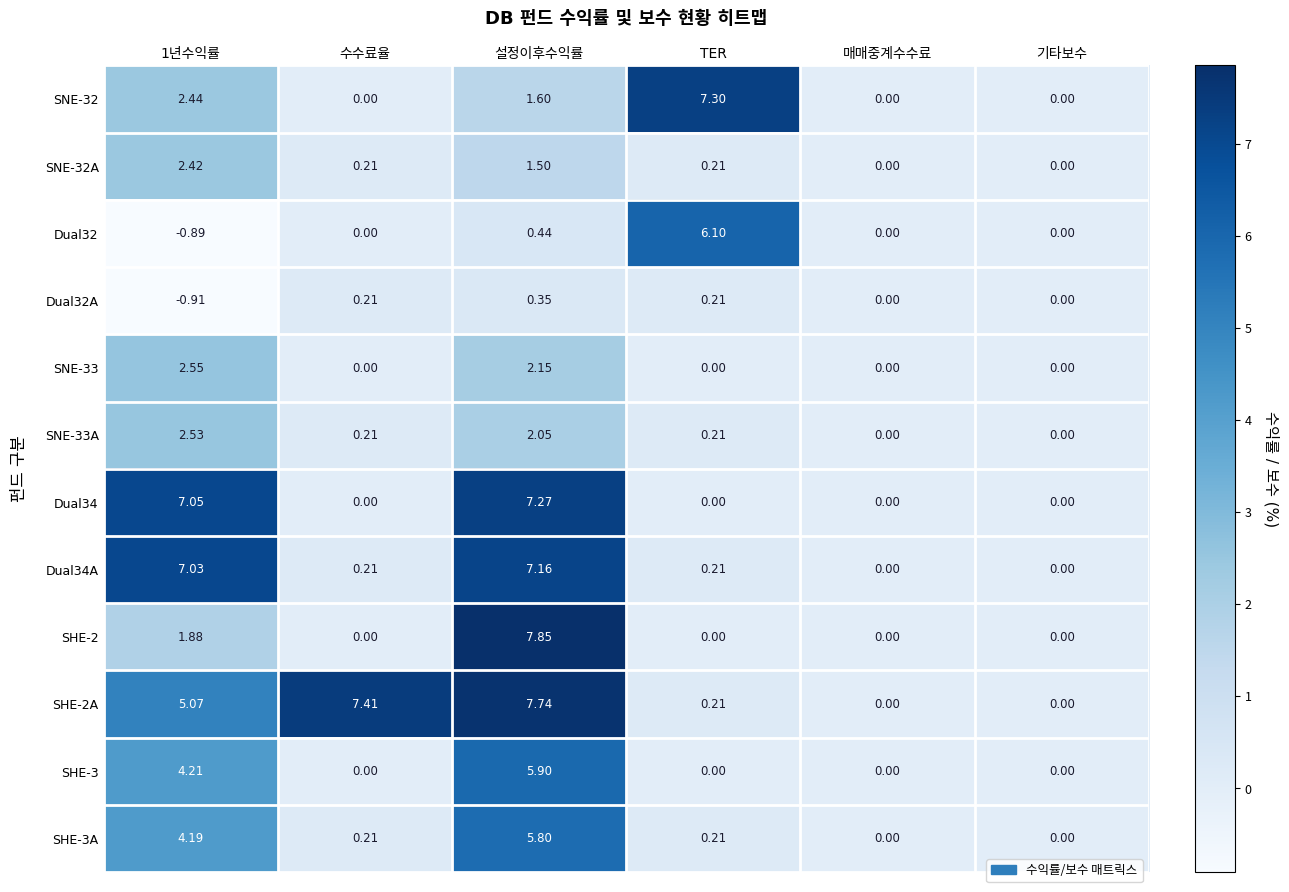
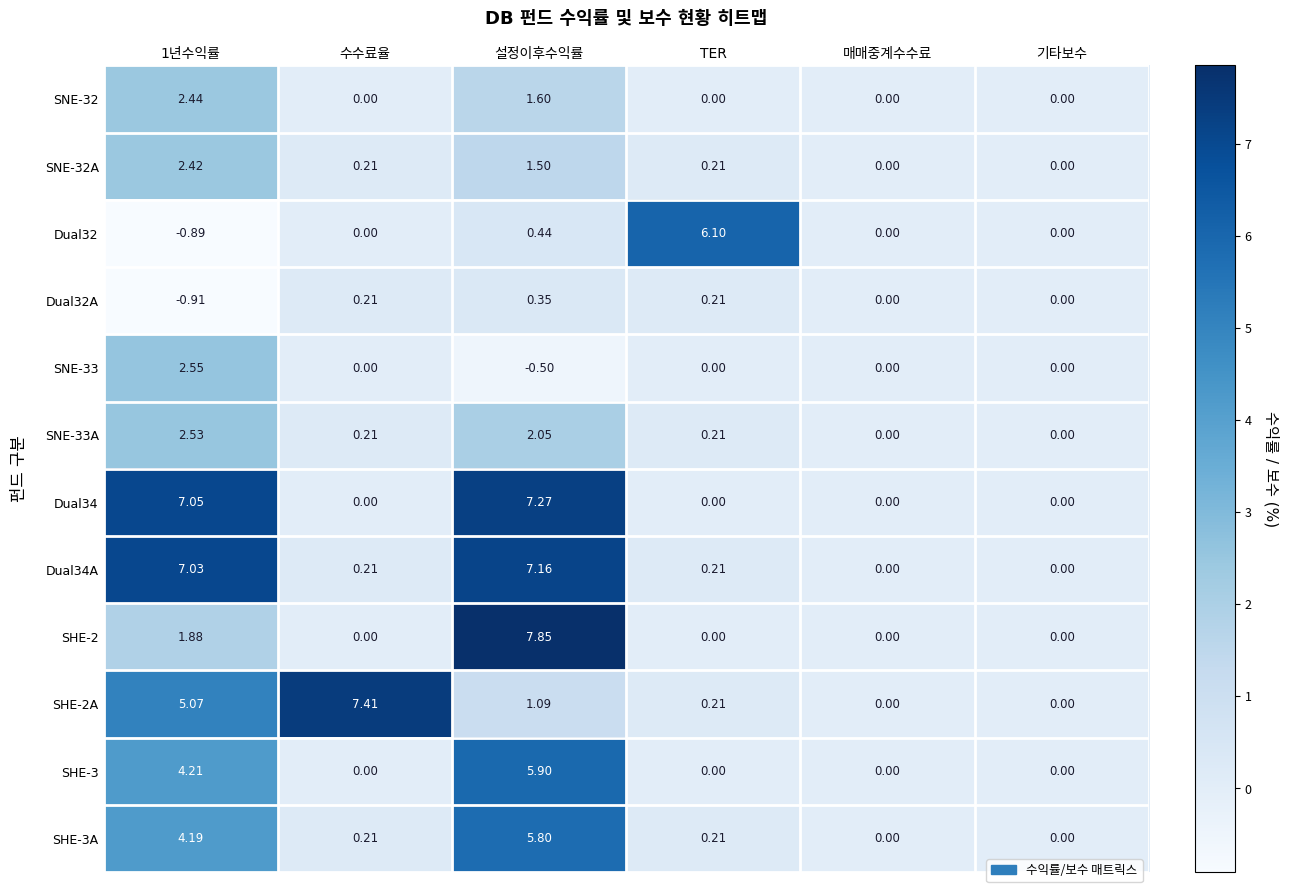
SNE-32, TER: 7.30 -> 0.00
SNE-33, 설정이후수익률: 2.15 -> -0.50
SHE-2A, 설정이후수익률: 7.74 -> 1.09
